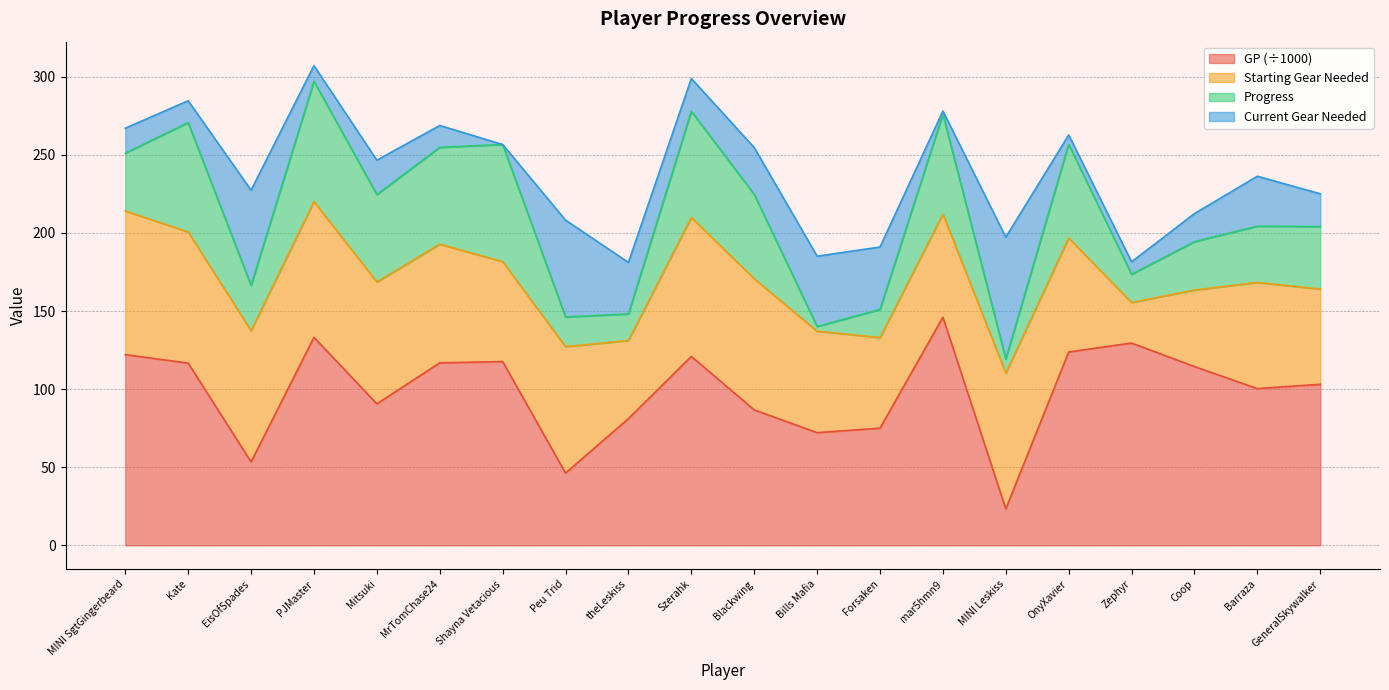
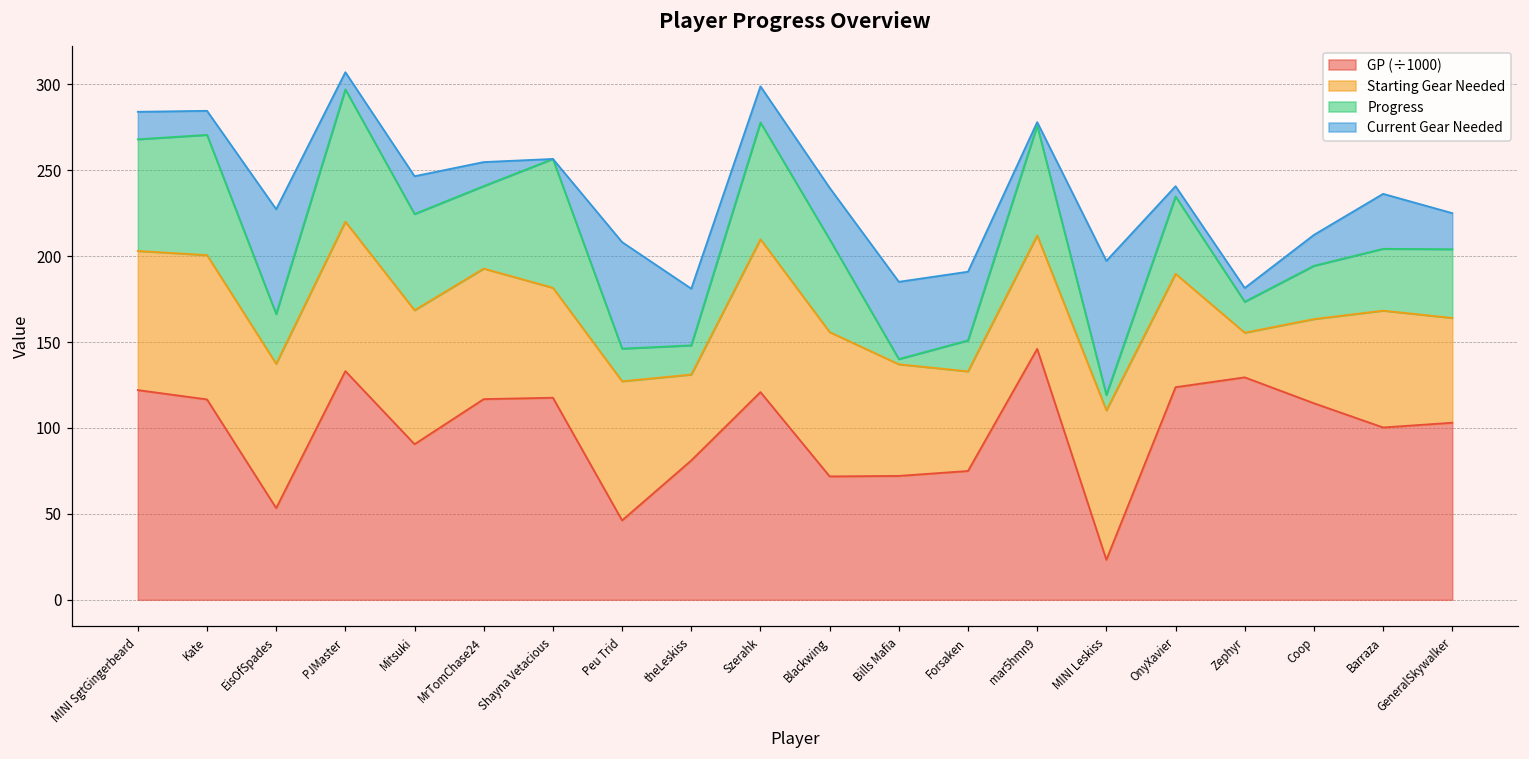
Starting Gear Needed, MINI SgtGingerbeard: 92 -> 81
Progress, MINI SgtGingerbeard: 37 -> 65
Progress, MrTomChase24: 62 -> 48
GP (÷1000), Blackwing: 87 -> 72
Starting Gear Needed, OnyXavier: 73 -> 66
Progress, OnyXavier: 60 -> 45
